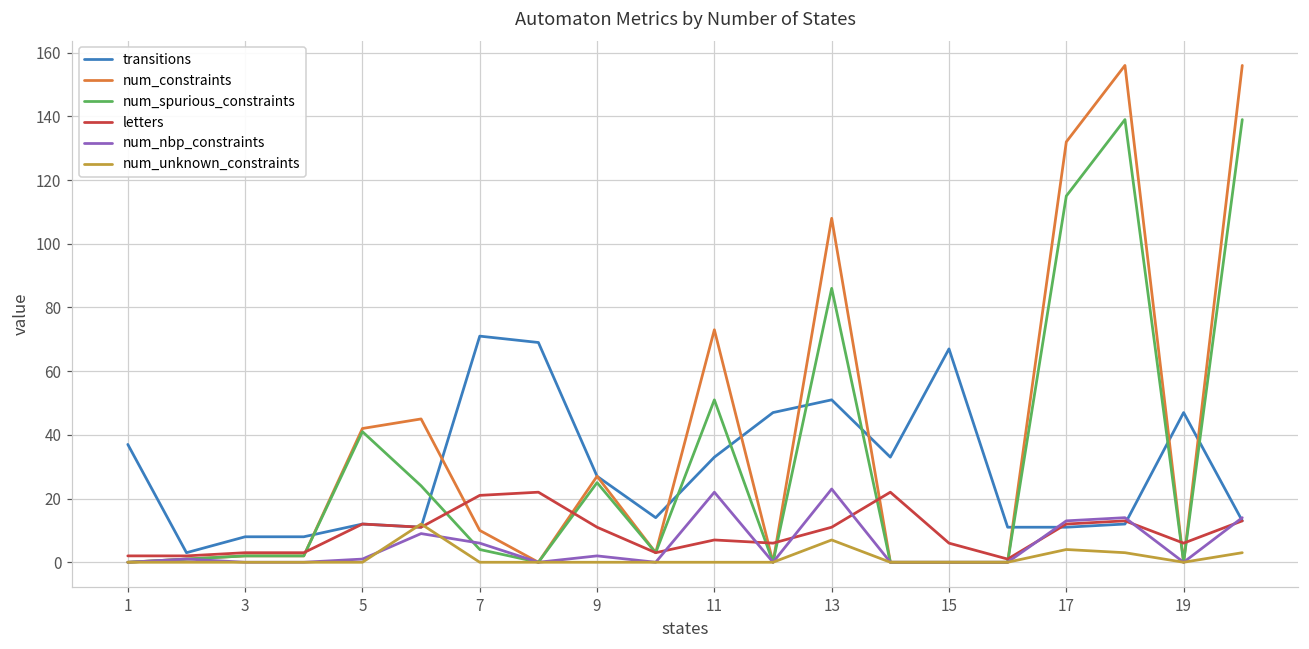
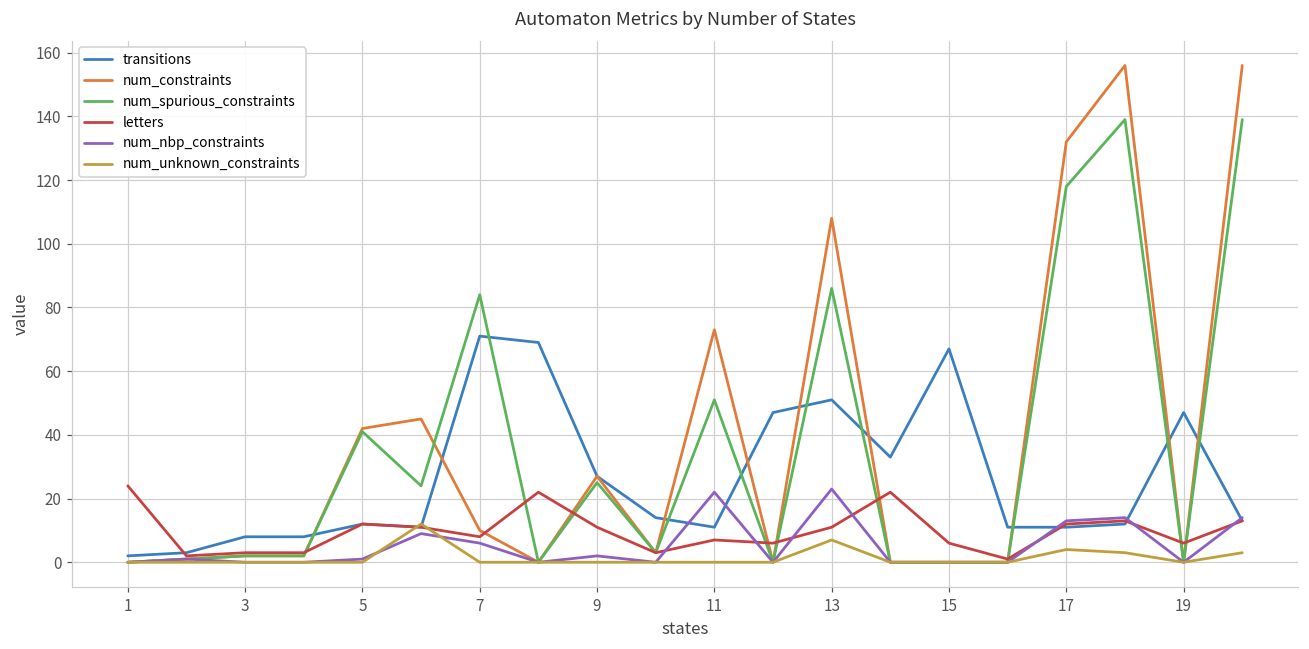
transitions, 1: 37 -> 2
letters, 1: 2 -> 24
num_spurious_constraints, 7: 4 -> 84
letters, 7: 21 -> 8
transitions, 11: 33 -> 11
num_spurious_constraints, 17: 115 -> 118
